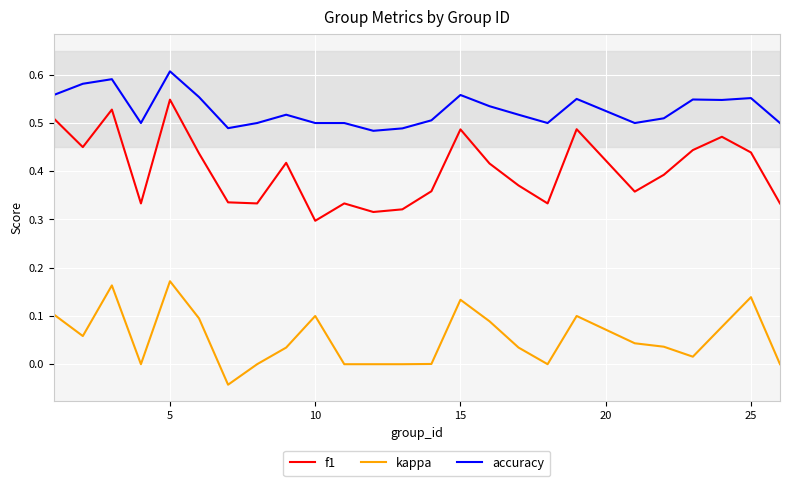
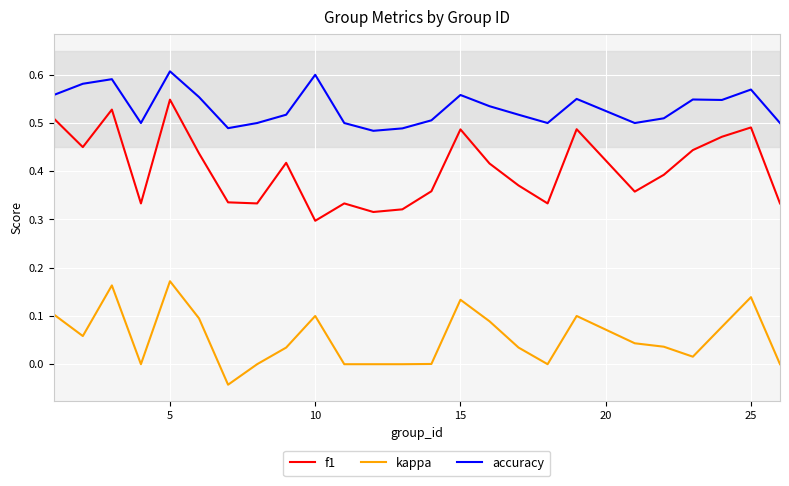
accuracy, 10: 0.5 -> 0.6
f1, 25: 0.44 -> 0.49
accuracy, 25: 0.55 -> 0.57
